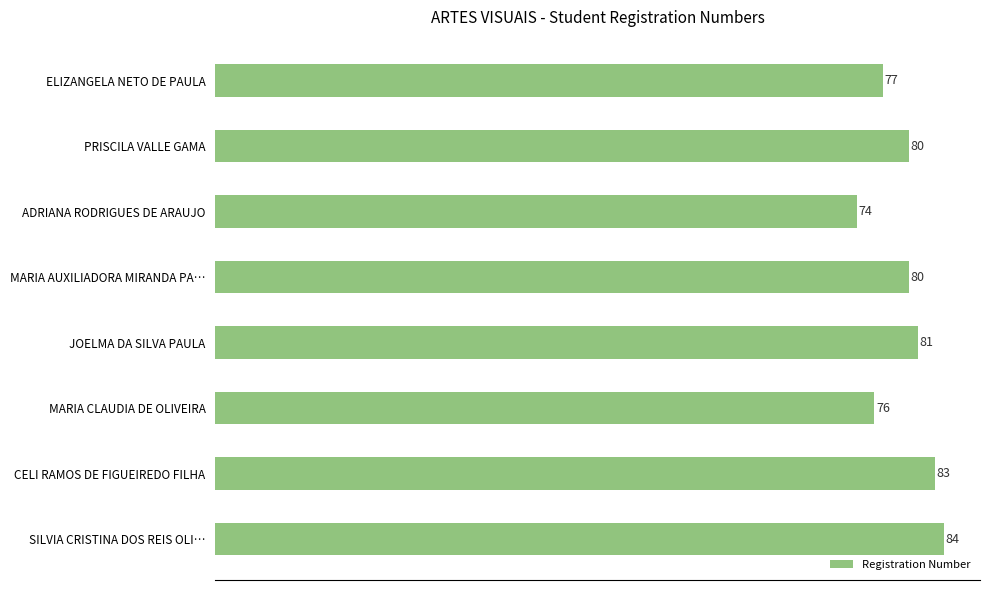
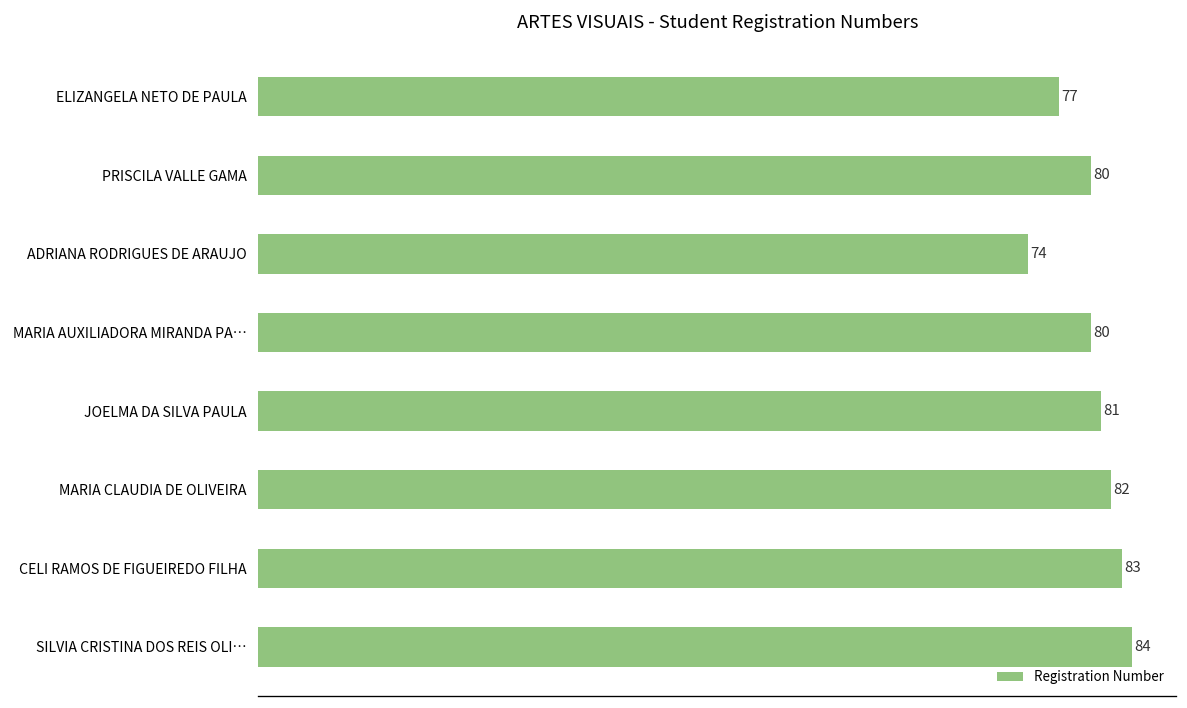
MARIA CLAUDIA DE OLIVEIRA: 76 -> 82
